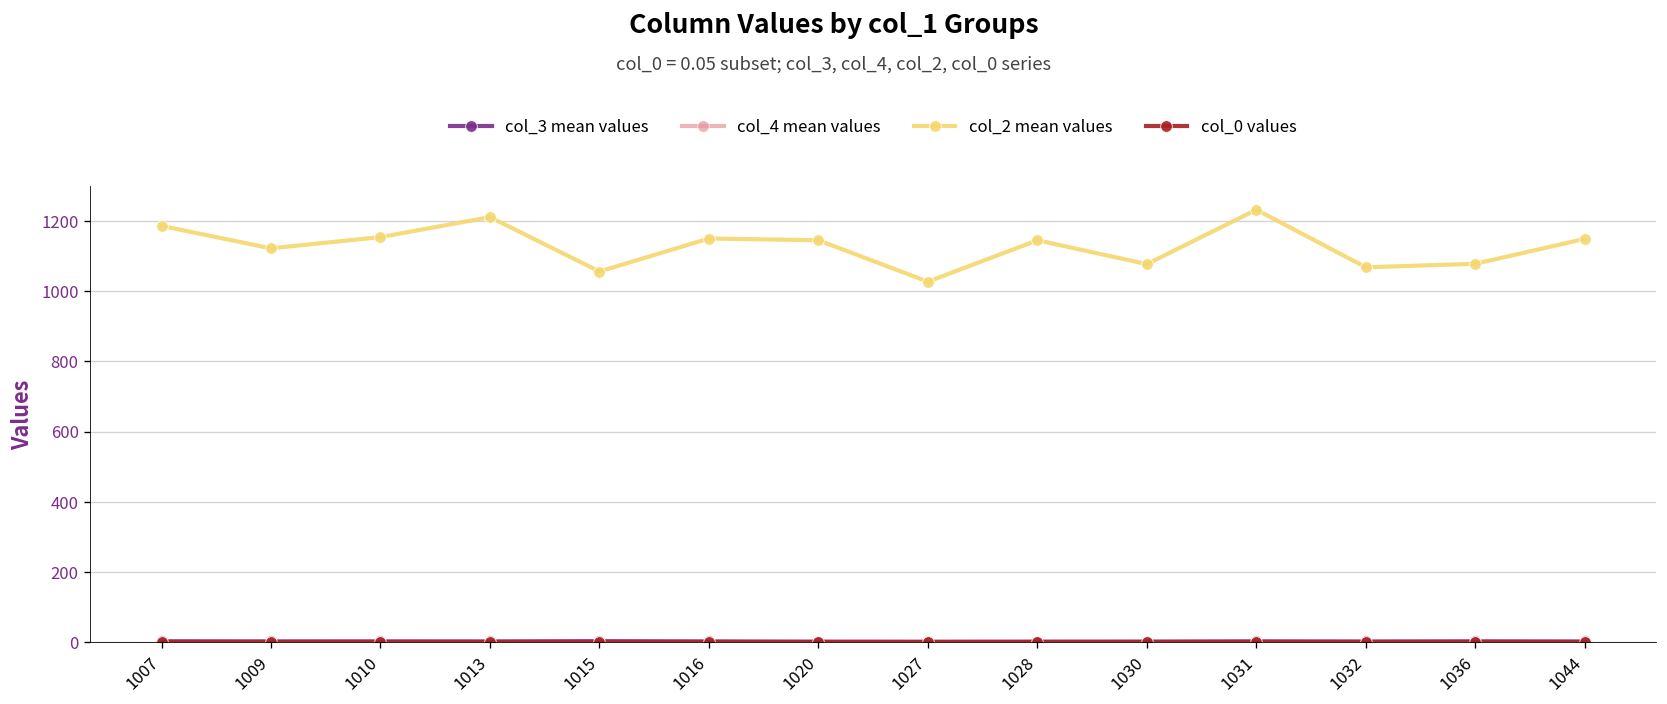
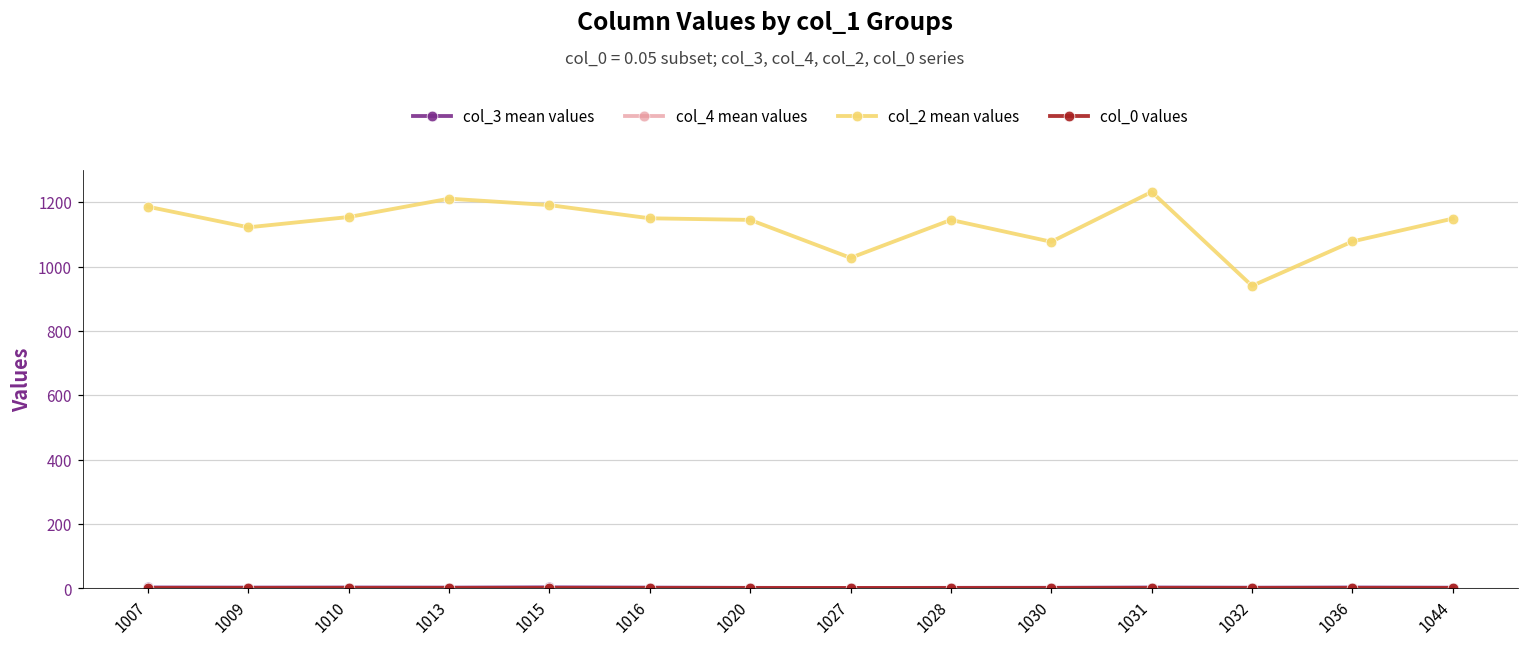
col_2 mean values, 1015: 1060 -> 1190
col_2 mean values, 1032: 1070 -> 940
